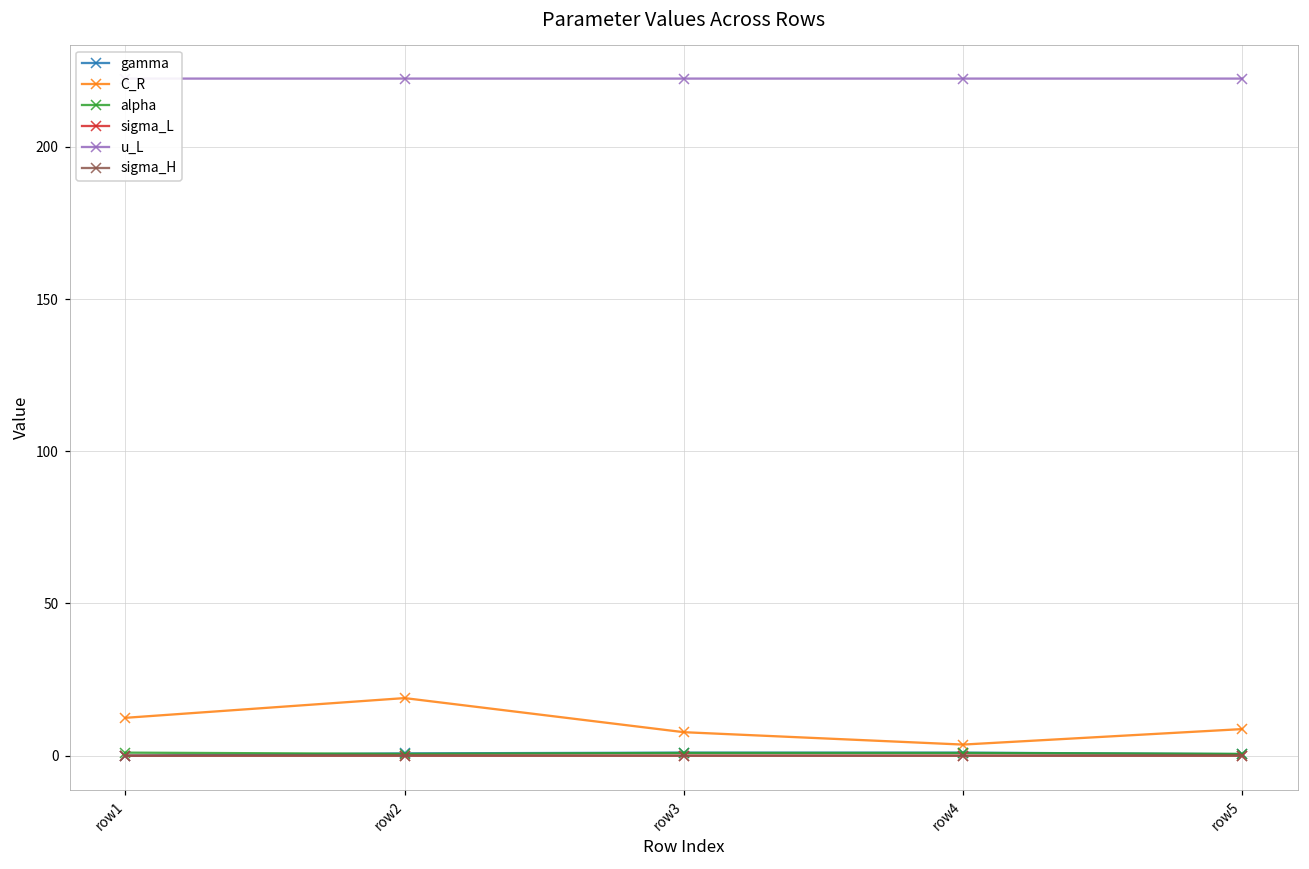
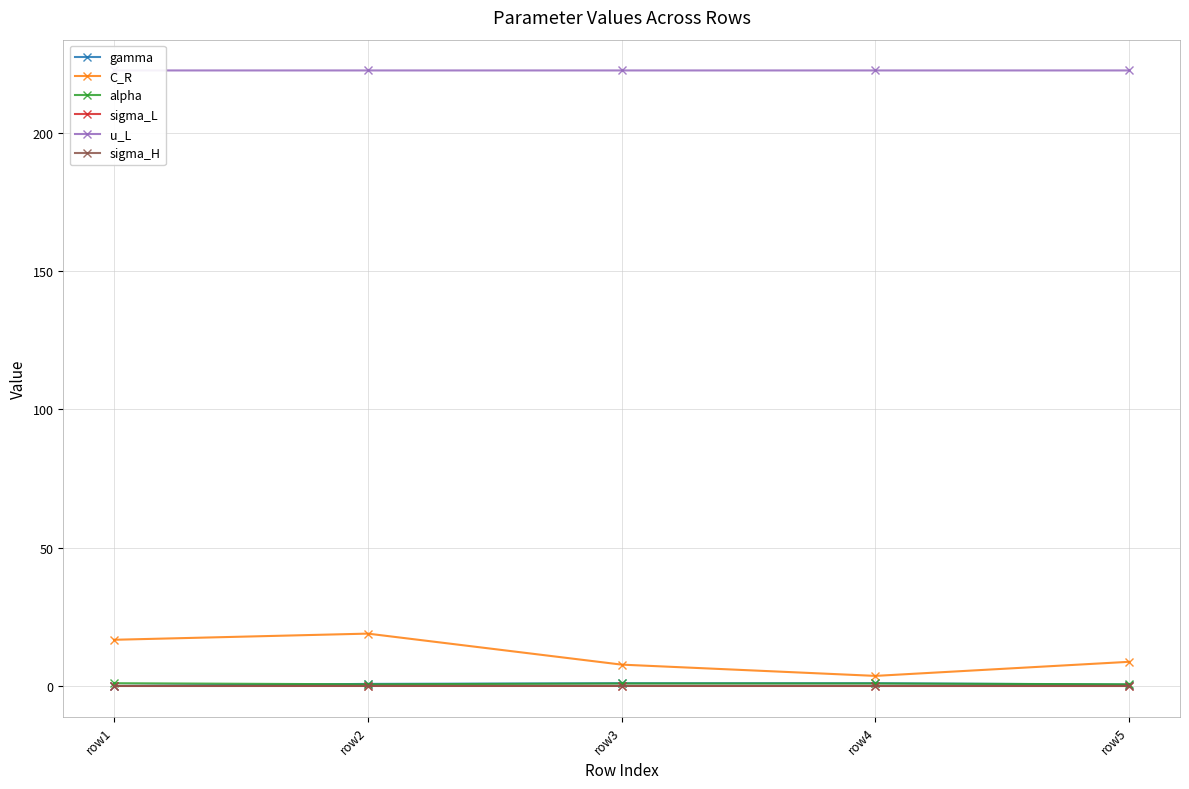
C_R, row1: 12 -> 17
